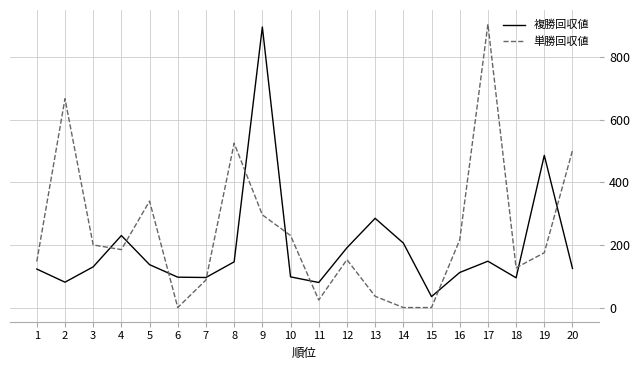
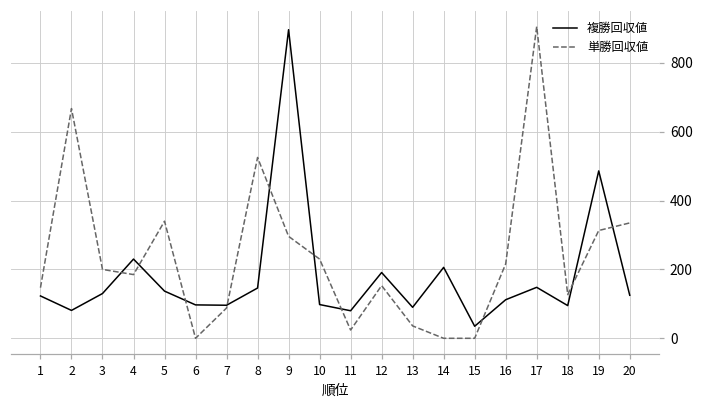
複勝回収値, 13: 290 -> 90
単勝回収値, 19: 180 -> 310
単勝回収値, 20: 500 -> 340
